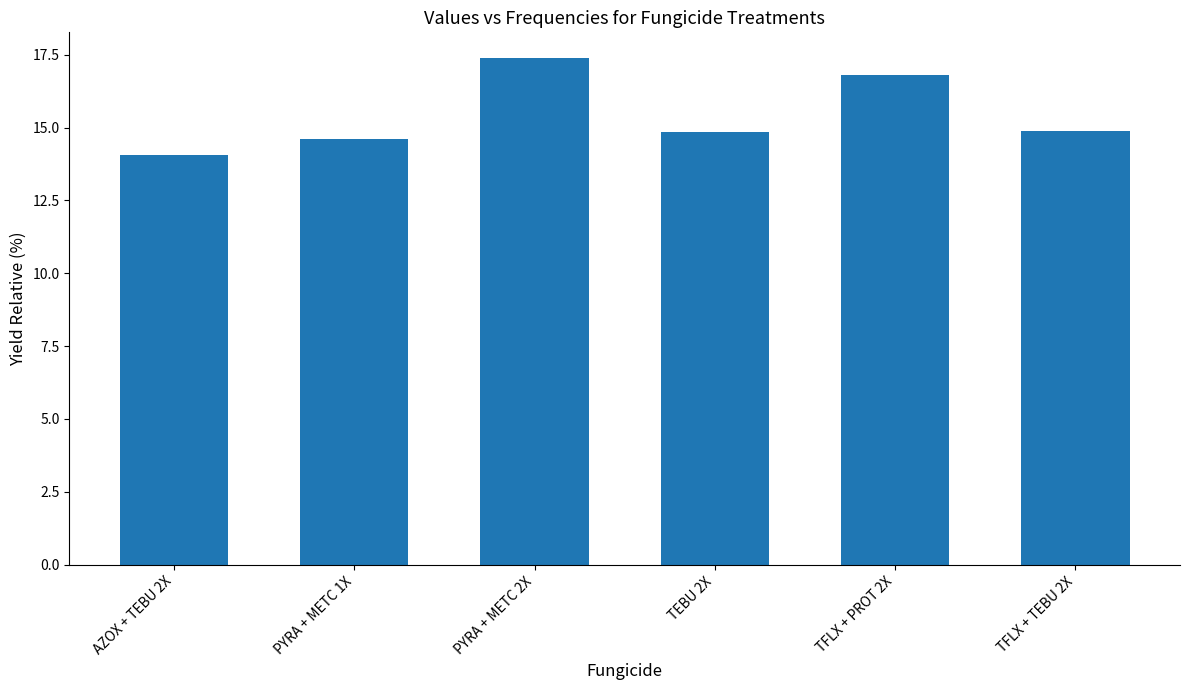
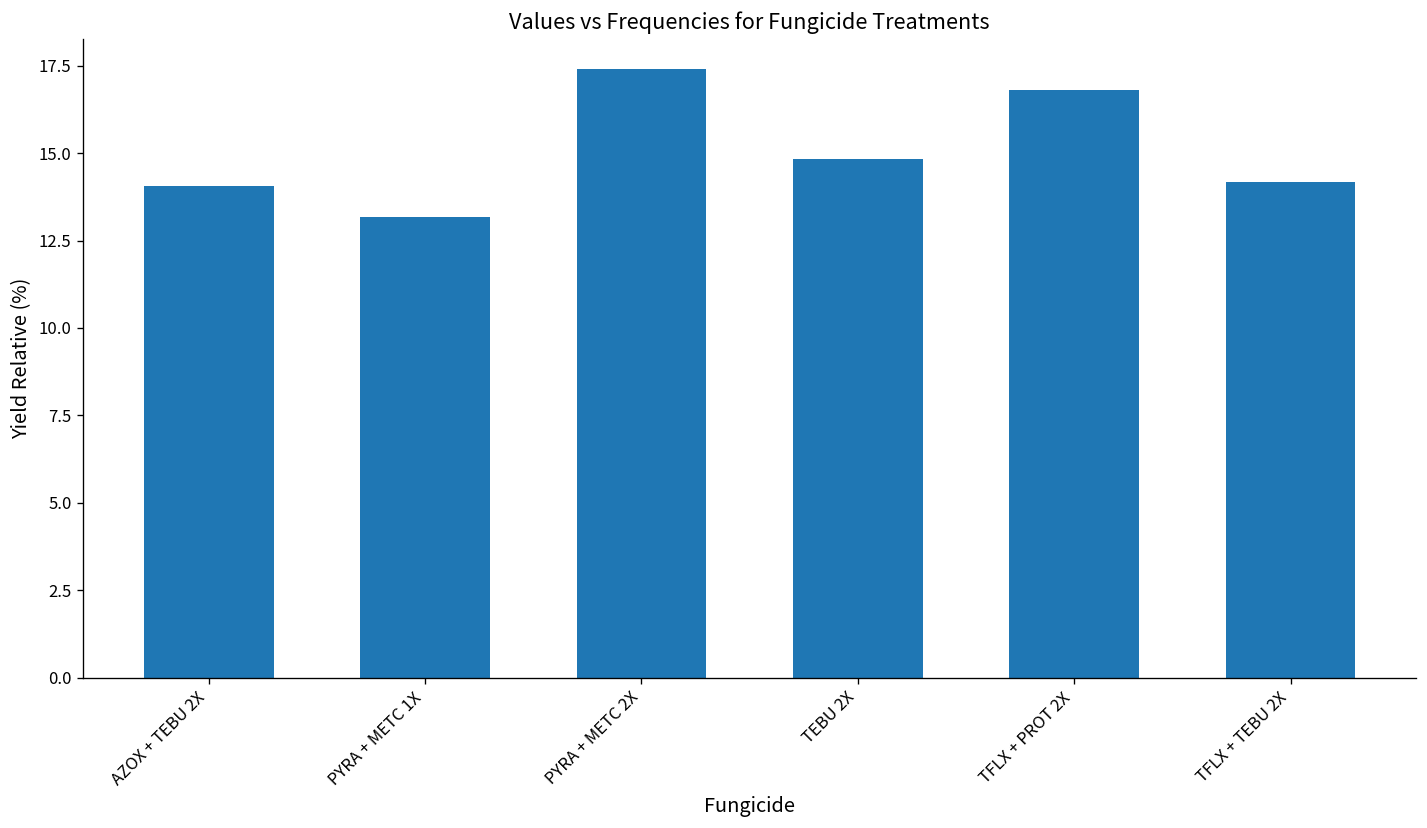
PYRA + METC 1X: 14.6 -> 13.2
TFLX + TEBU 2X: 14.9 -> 14.2
